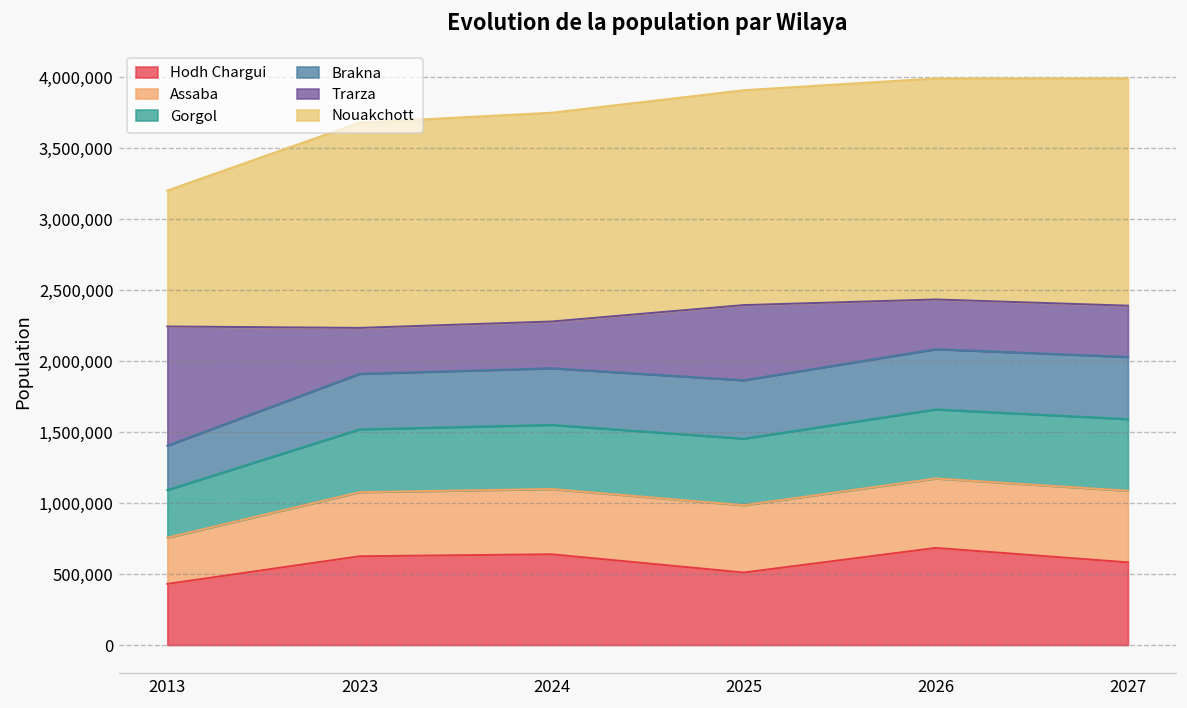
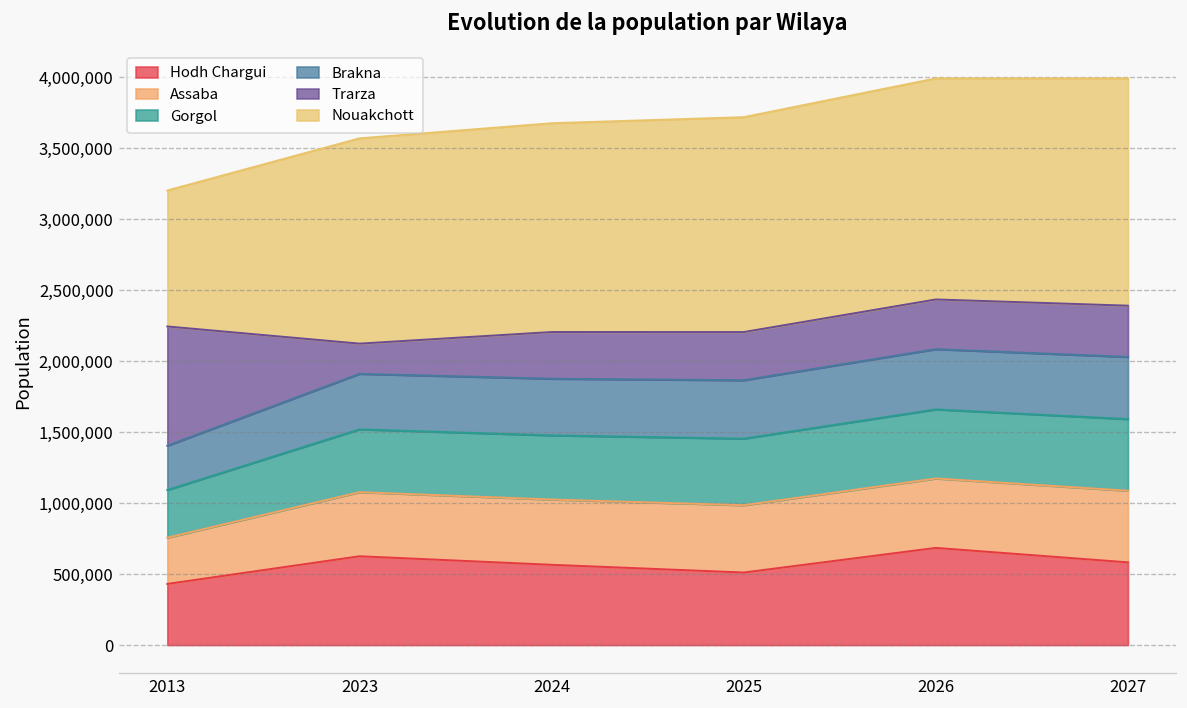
Trarza, 2023: 320,000 -> 210,000
Hodh Chargui, 2024: 640,000 -> 570,000
Trarza, 2025: 530,000 -> 340,000
